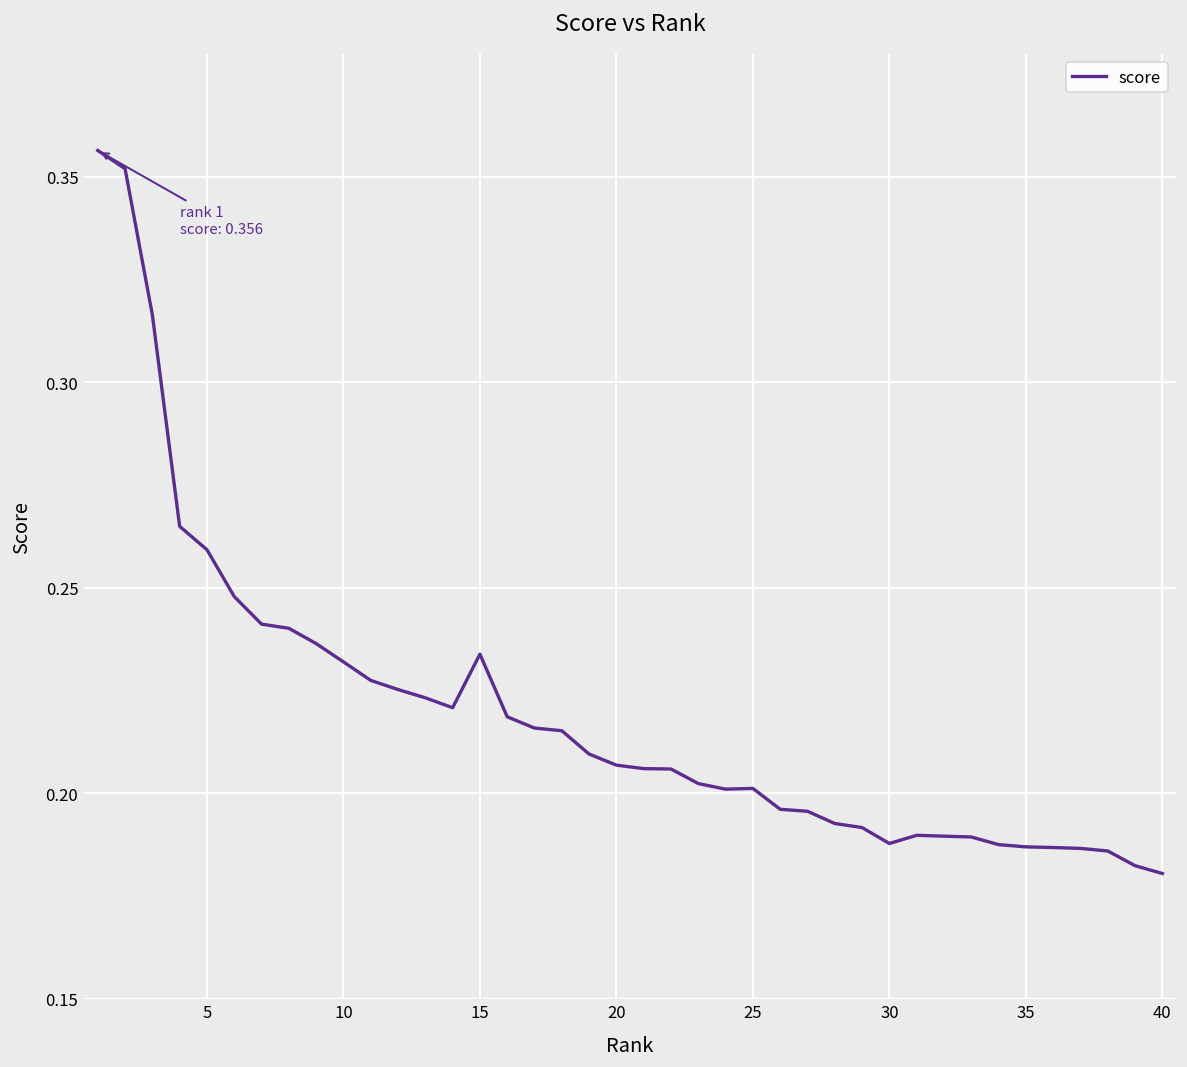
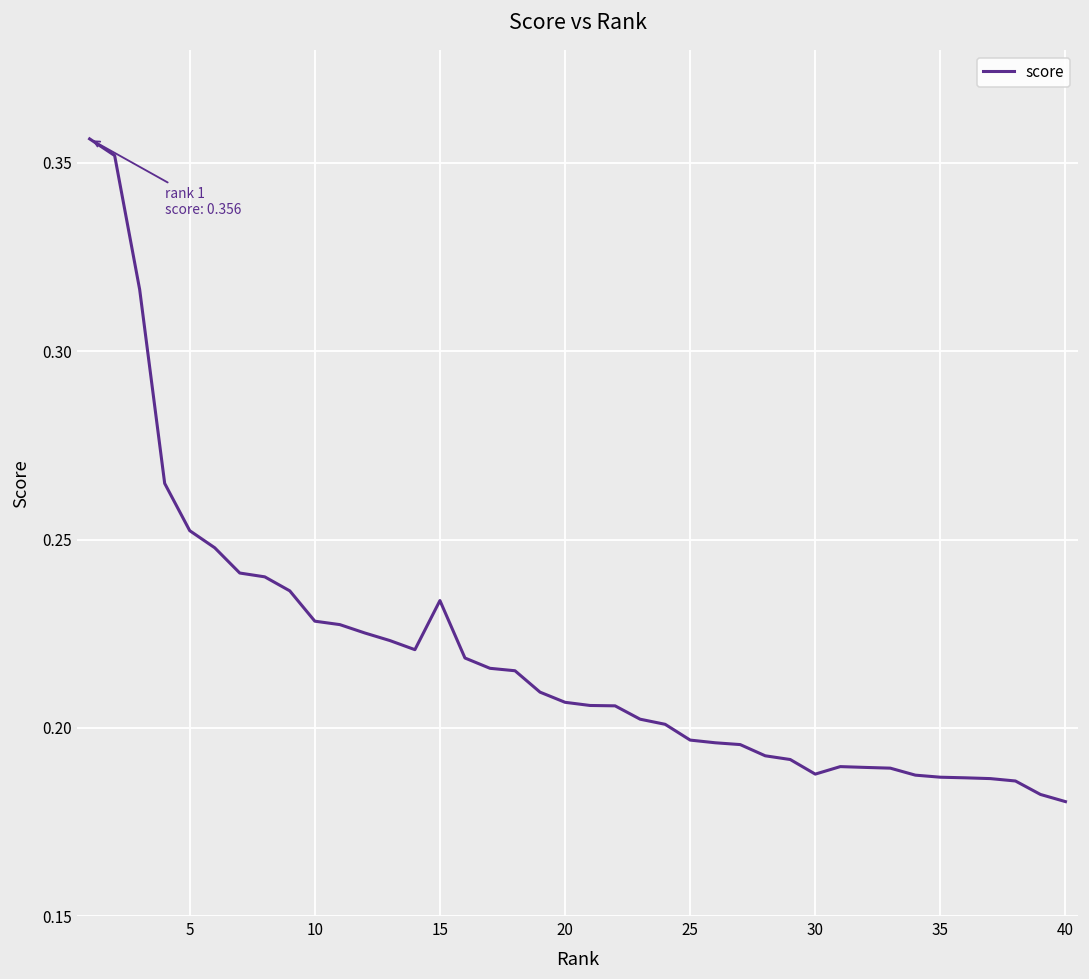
5: 0.259 -> 0.252
10: 0.232 -> 0.228
25: 0.201 -> 0.197
